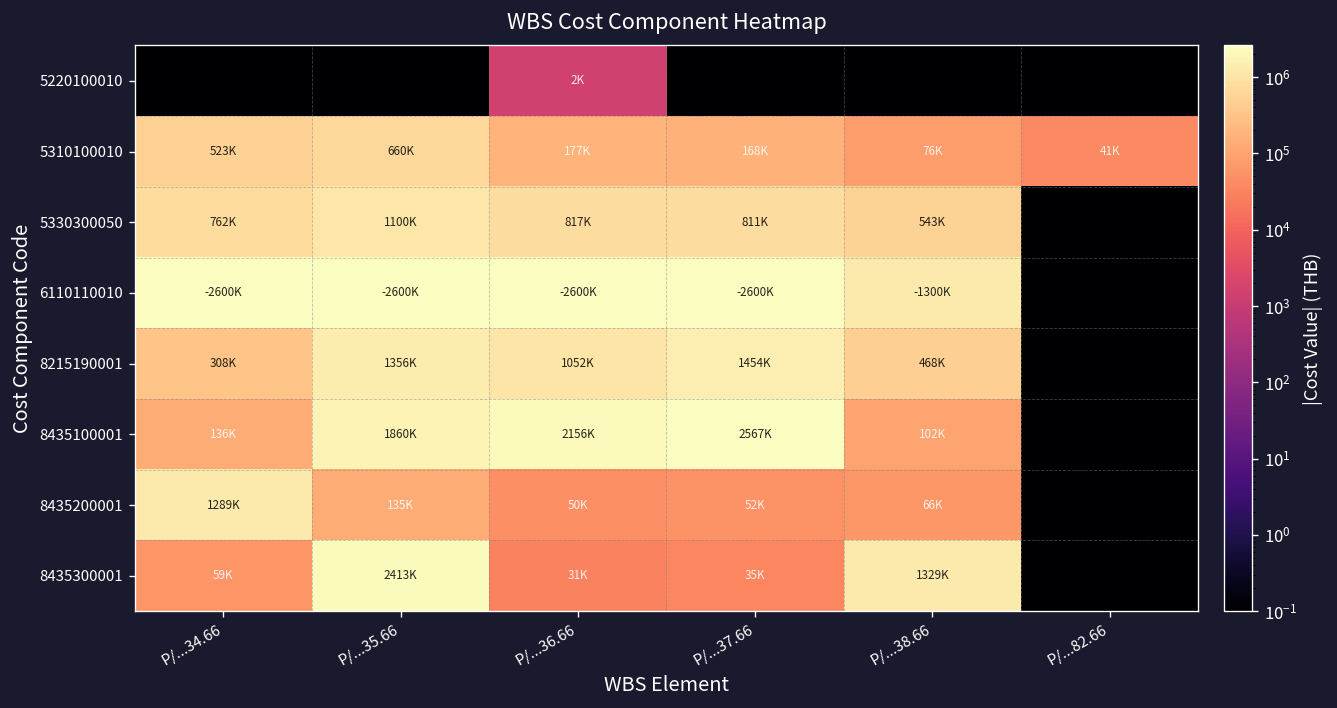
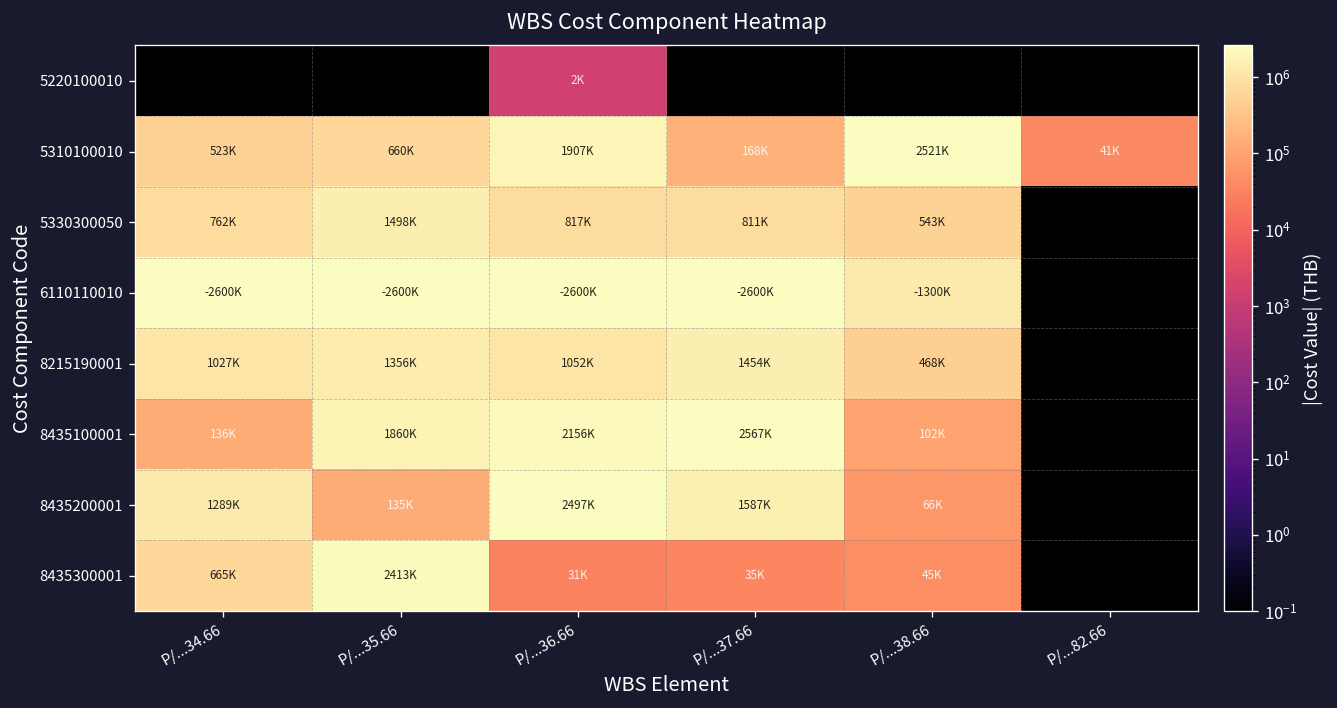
5310100010, P/...36.66: 177K -> 1907K
5310100010, P/...38.66: 76K -> 2521K
5330300050, P/...35.66: 1100K -> 1498K
8215190001, P/...34.66: 308K -> 1027K
8435200001, P/...36.66: 50K -> 2497K
8435200001, P/...37.66: 52K -> 1587K
8435300001, P/...34.66: 59K -> 665K
8435300001, P/...38.66: 1329K -> 45K
